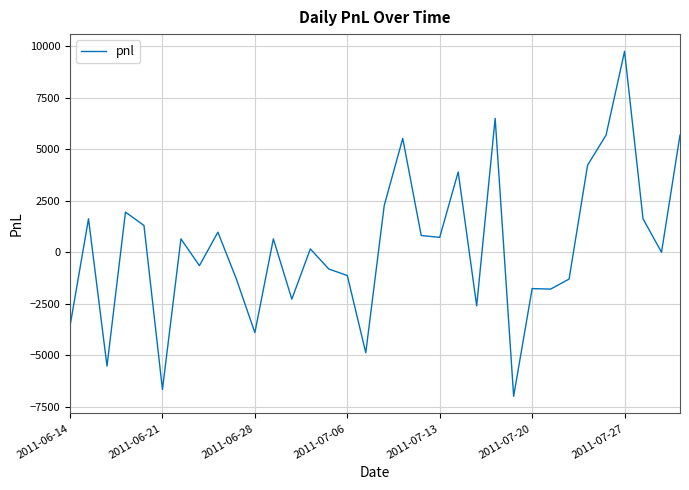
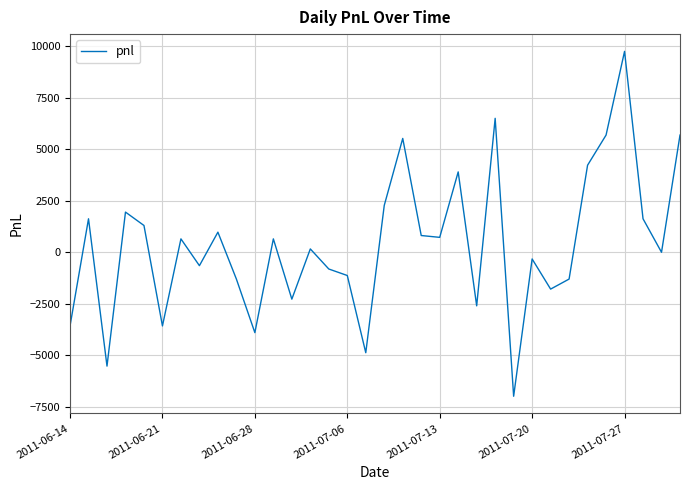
2011-06-21: -6700 -> -3600
2011-07-20: -1800 -> -300
